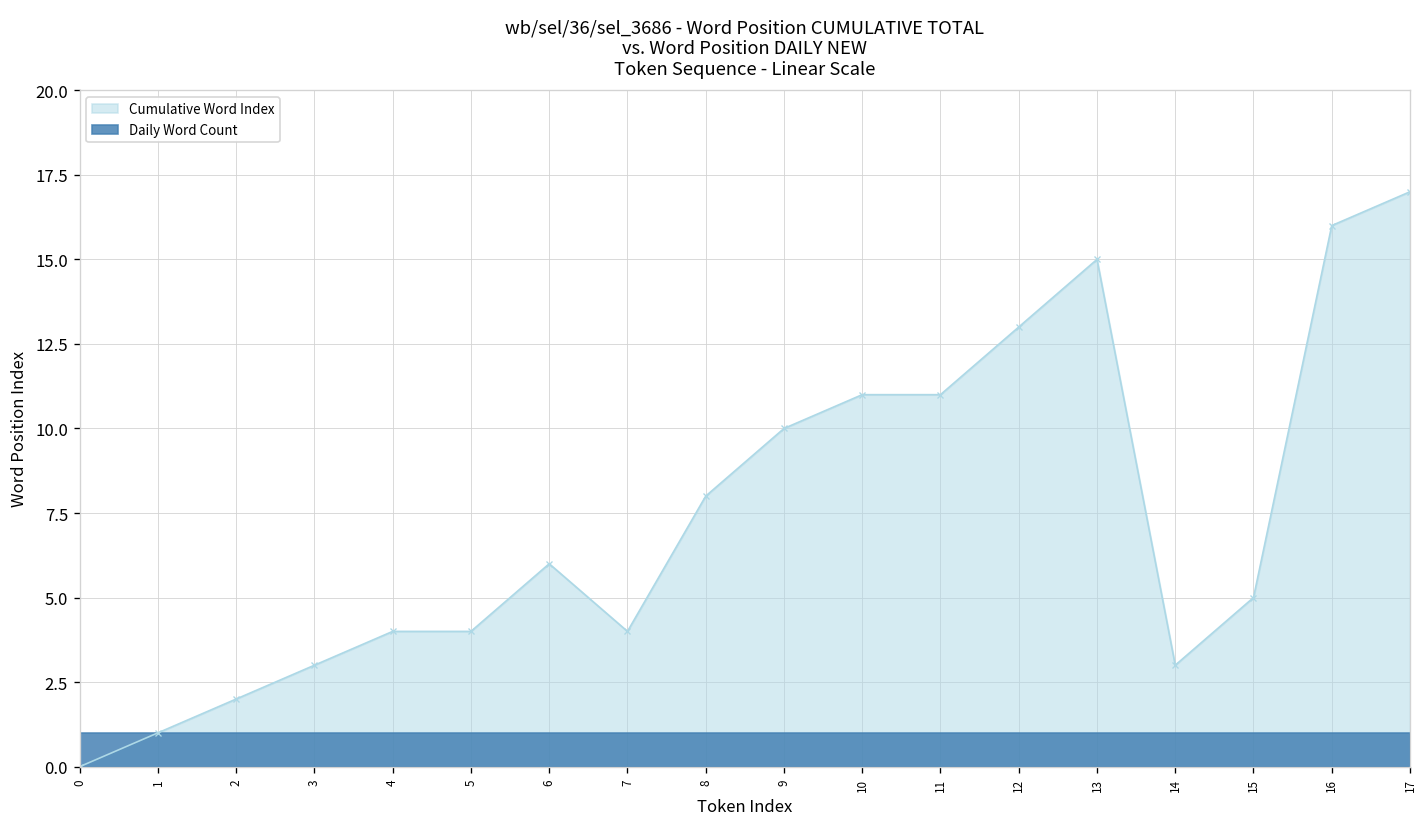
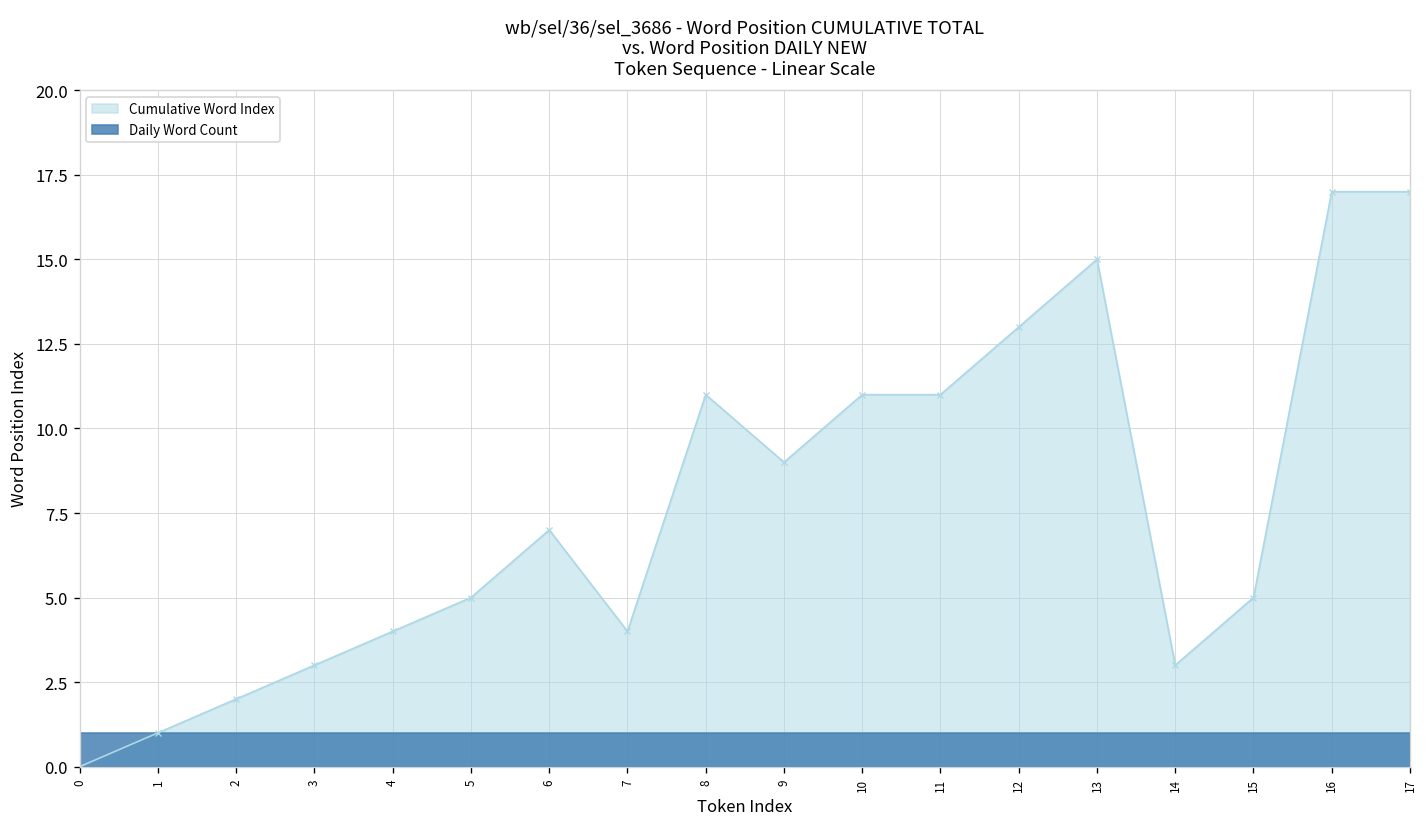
Cumulative Word Index, 5: 4 -> 5
Cumulative Word Index, 6: 6 -> 7
Cumulative Word Index, 8: 8 -> 11
Cumulative Word Index, 9: 10 -> 9
Cumulative Word Index, 16: 16 -> 17
